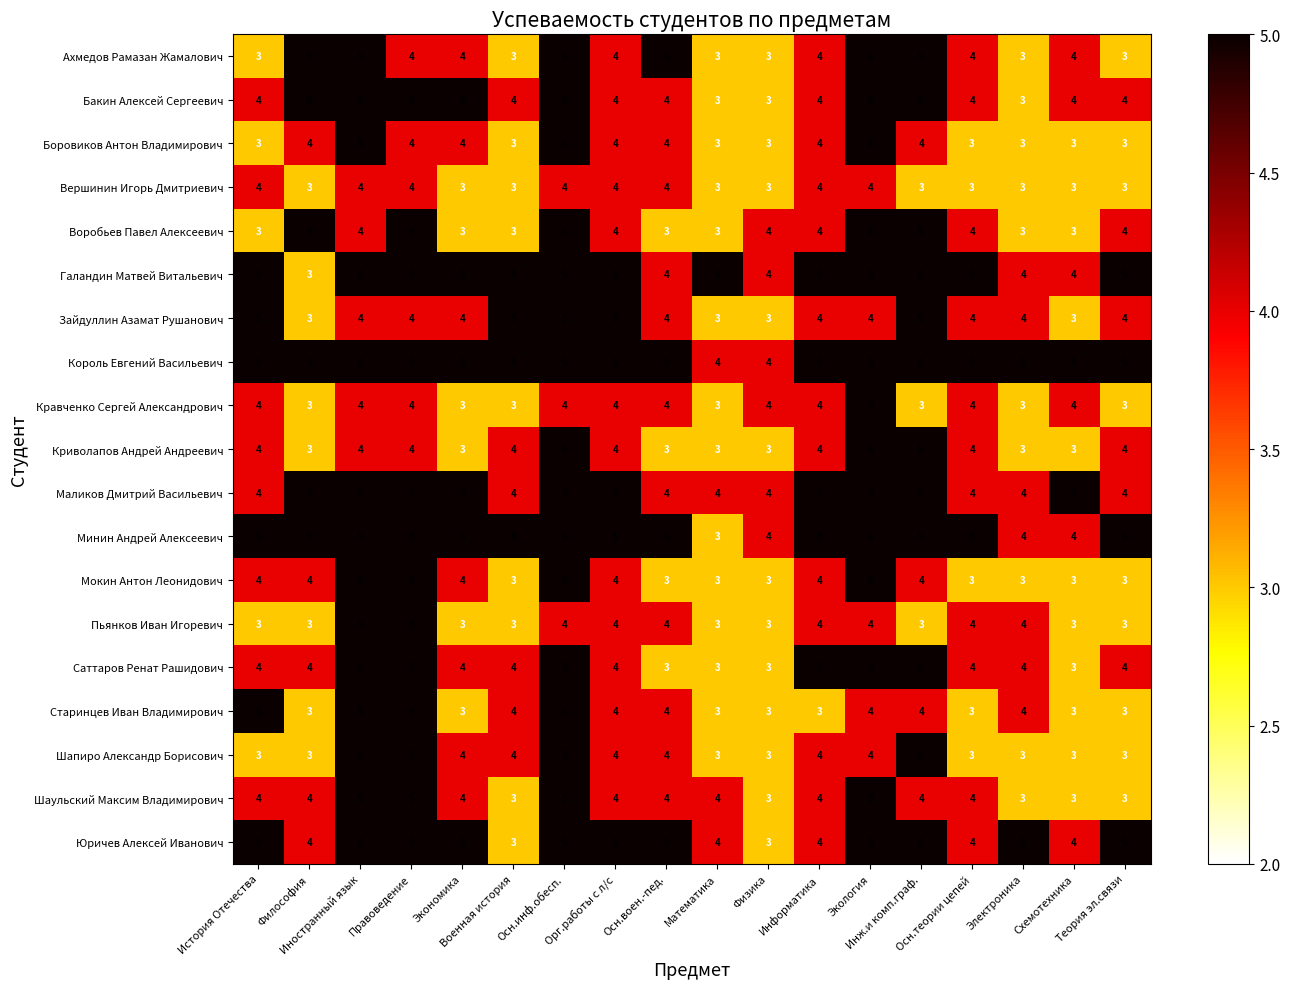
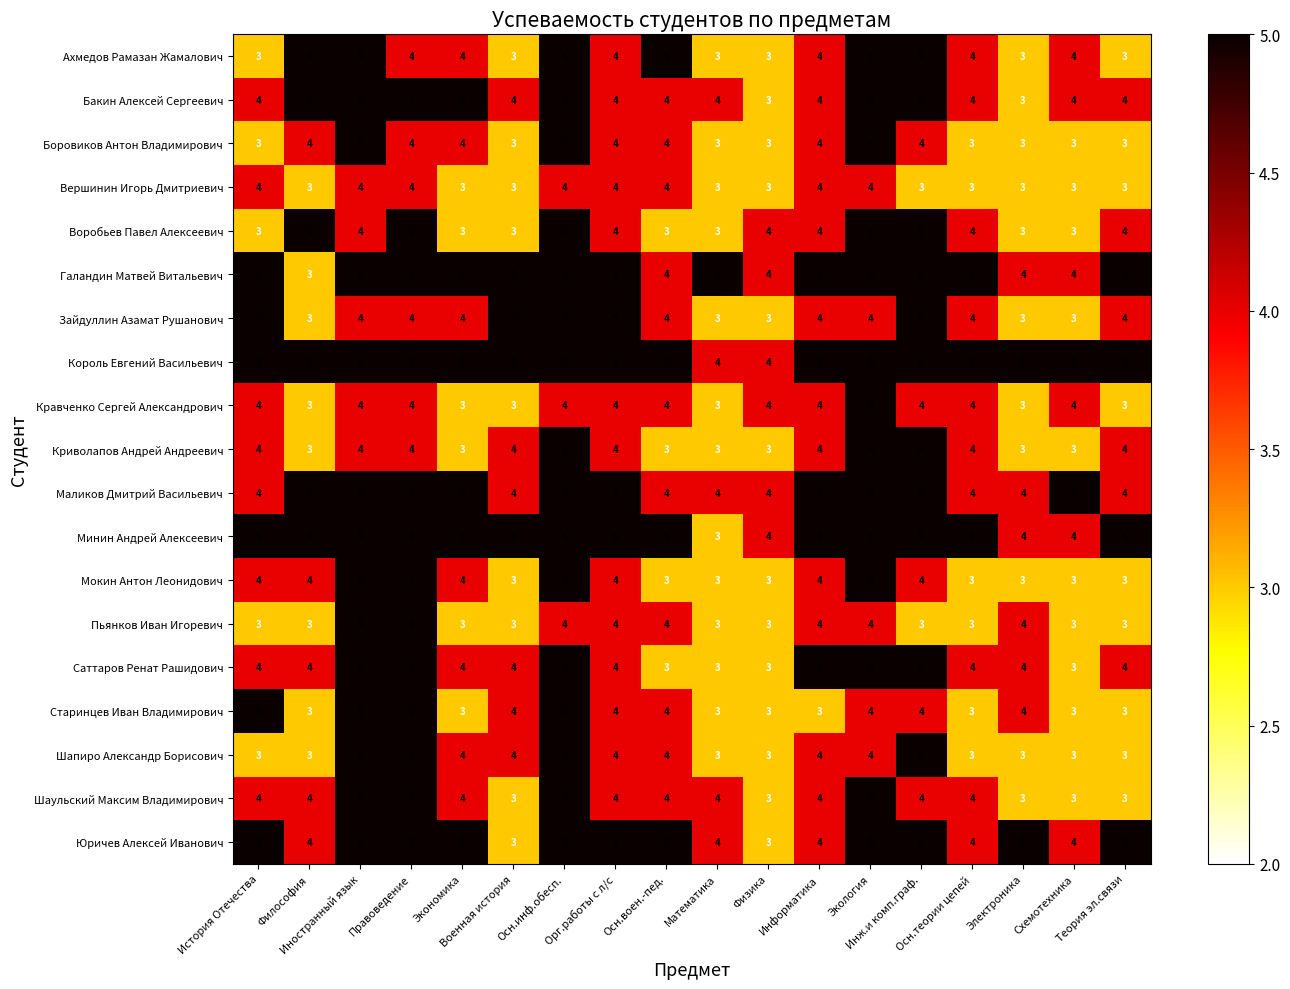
Бакин Алексей Сергеевич, Математика: 3 -> 4
Зайдуллин Азамат Рушанович, Электроника: 4 -> 3
Кравченко Сергей Александрович, Инж.и комп.граф.: 3 -> 4
Пьянков Иван Игоревич, Осн.теории цепей: 4 -> 3
